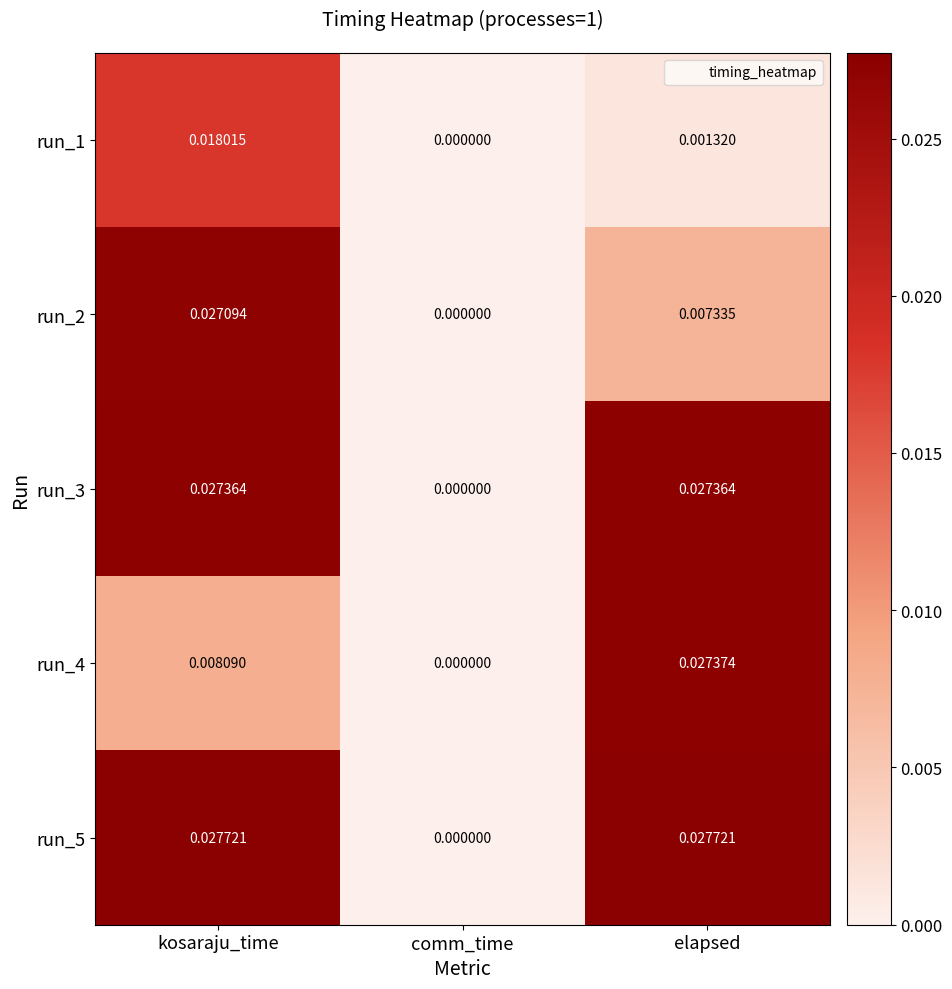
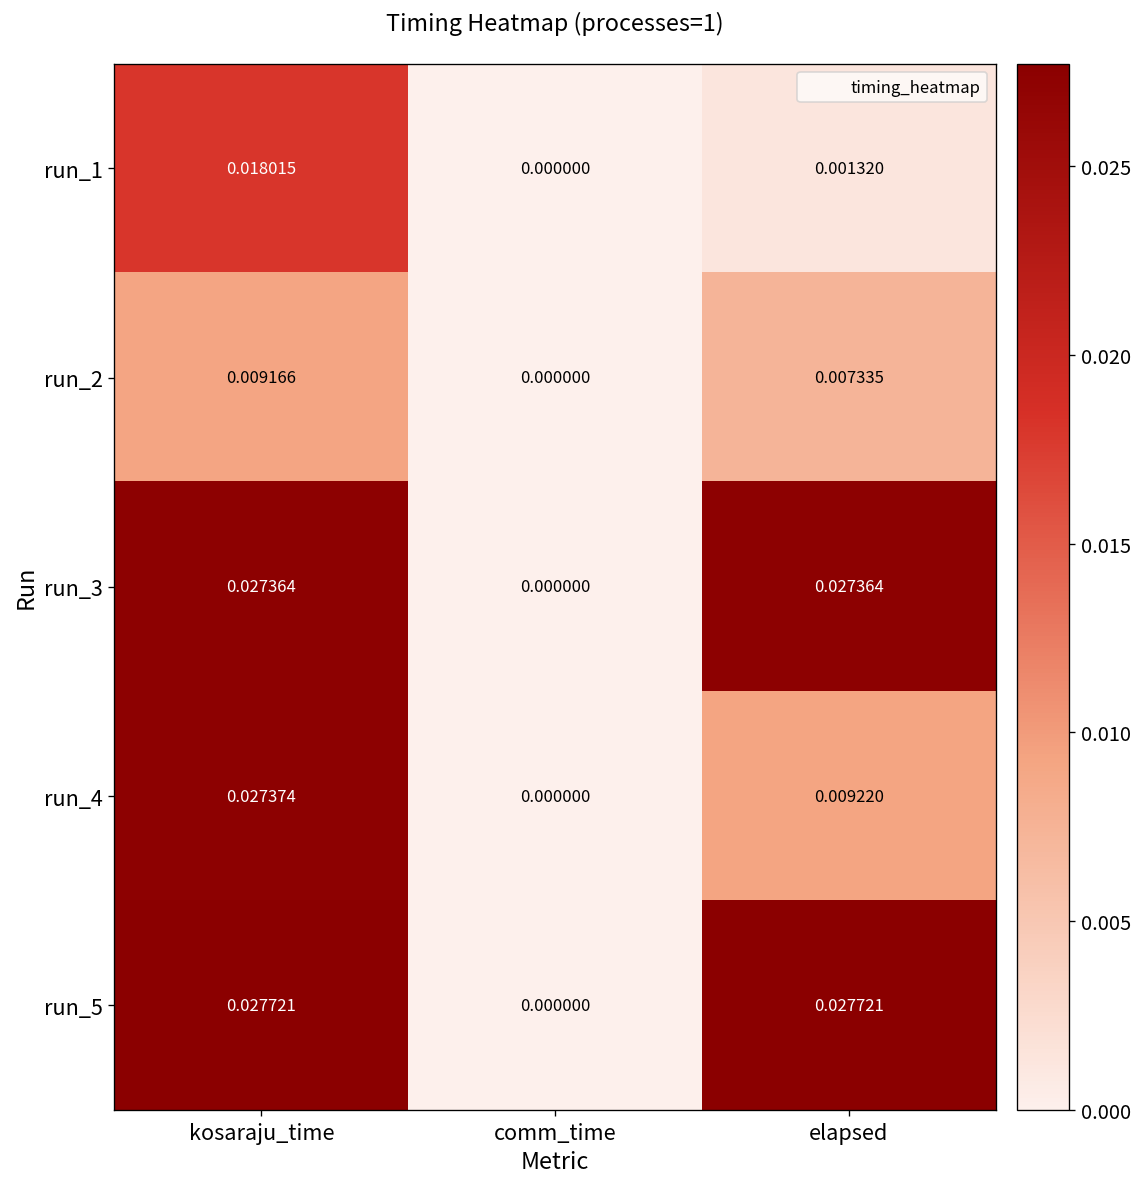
run_2, kosaraju_time: 0.027094 -> 0.009166
run_4, kosaraju_time: 0.008090 -> 0.027374
run_4, elapsed: 0.027374 -> 0.009220
